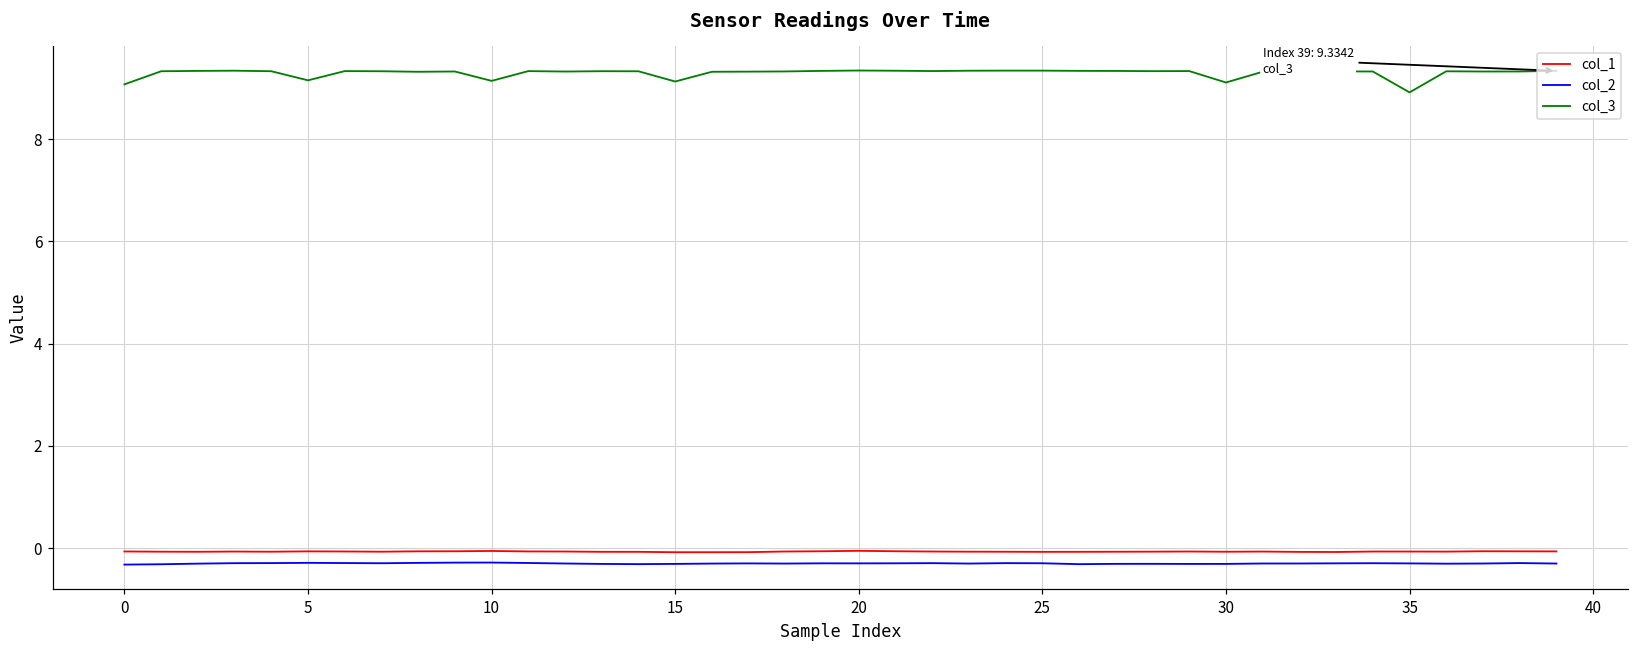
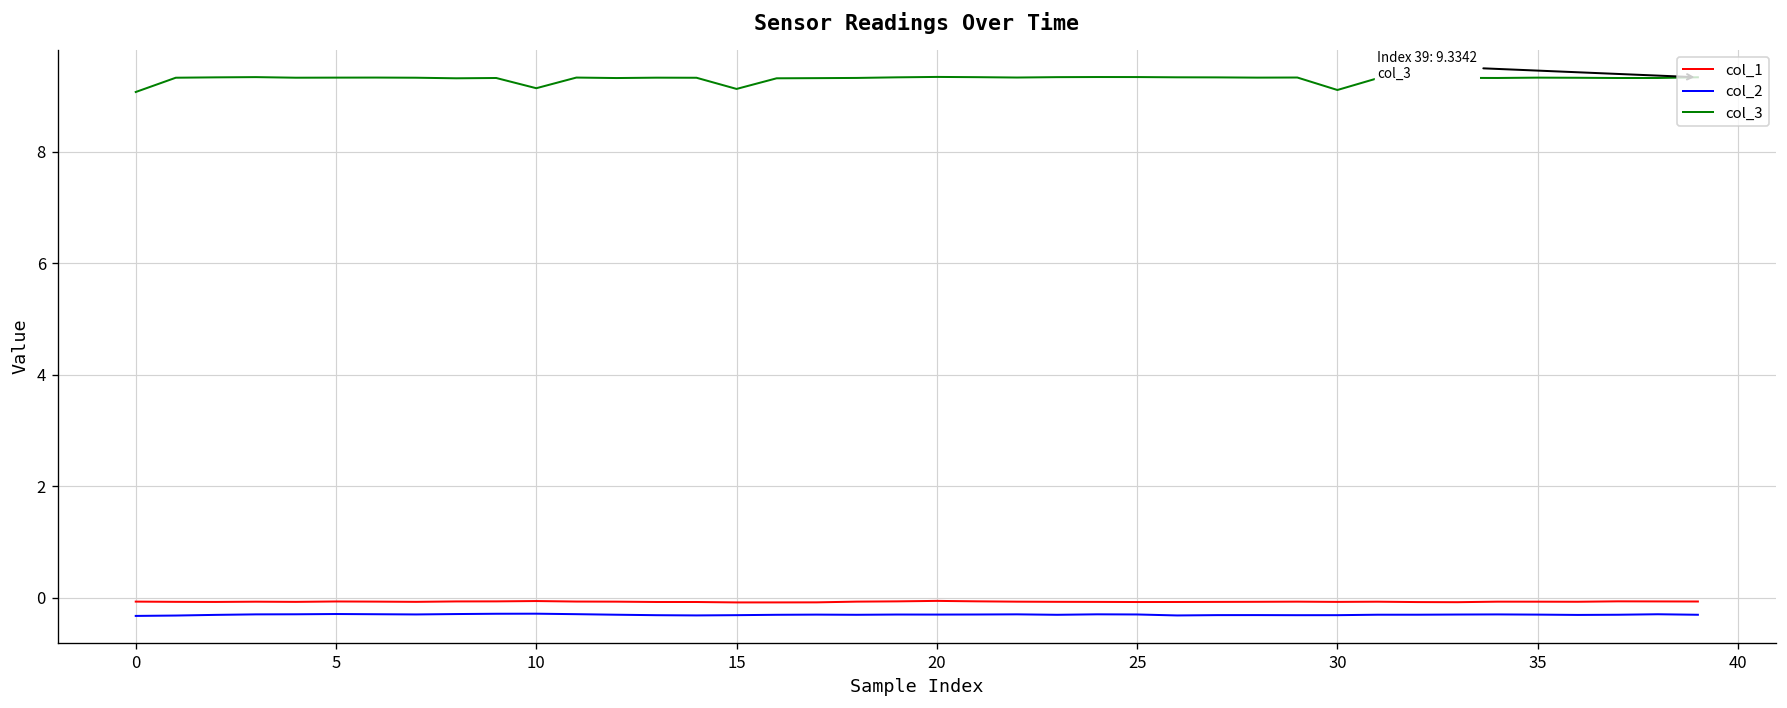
col_3, 5: 9.1 -> 9.3
col_3, 35: 8.9 -> 9.3
